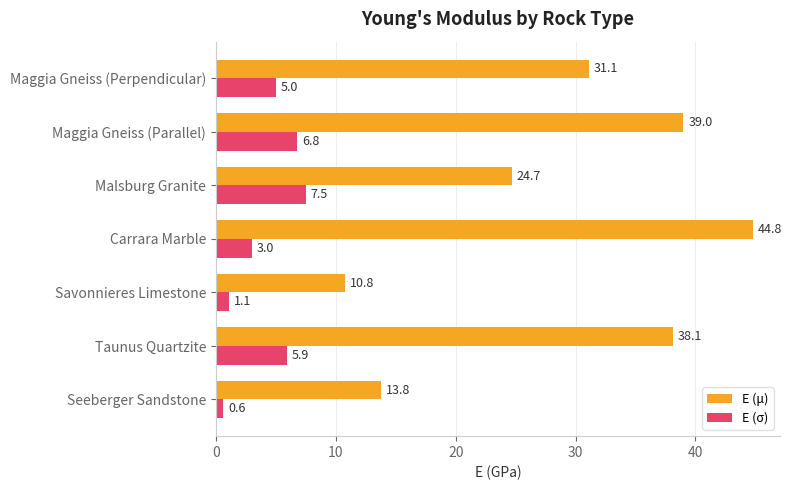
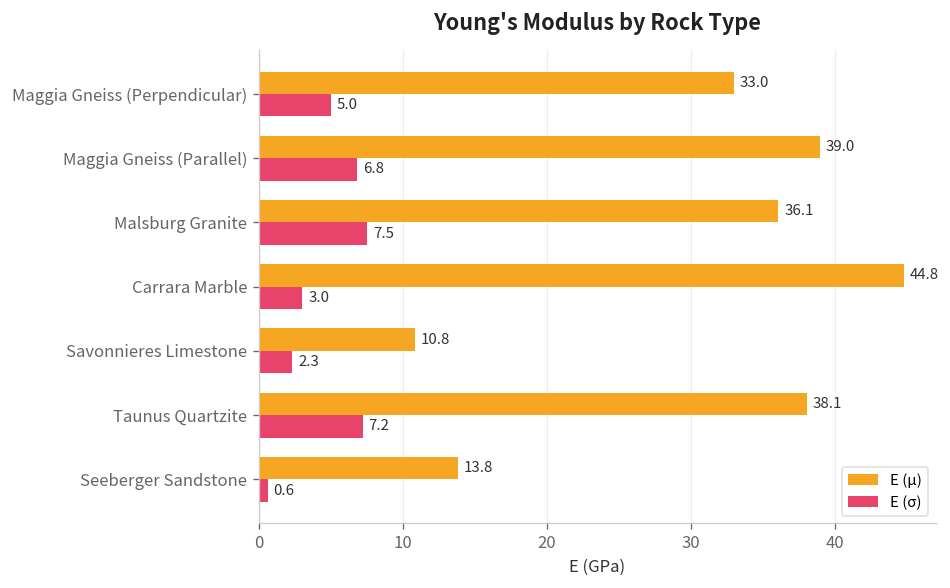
E (μ), Maggia Gneiss (Perpendicular): 31.1 -> 33.0
E (μ), Malsburg Granite: 24.7 -> 36.1
E (σ), Savonnieres Limestone: 1.1 -> 2.3
E (σ), Taunus Quartzite: 5.9 -> 7.2
